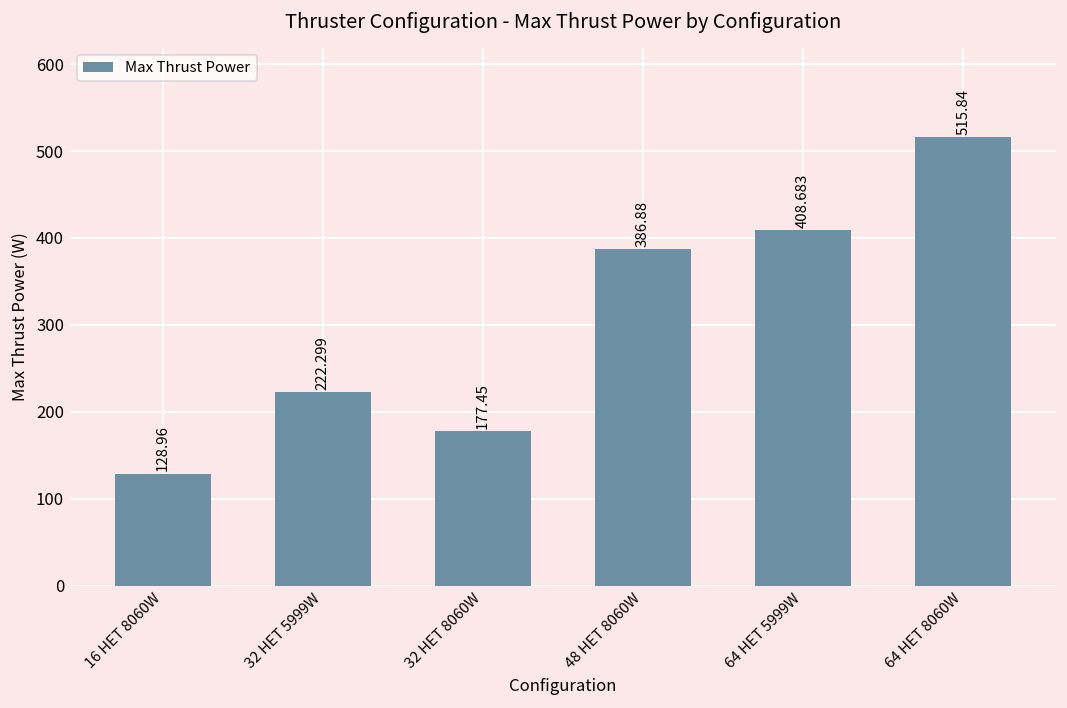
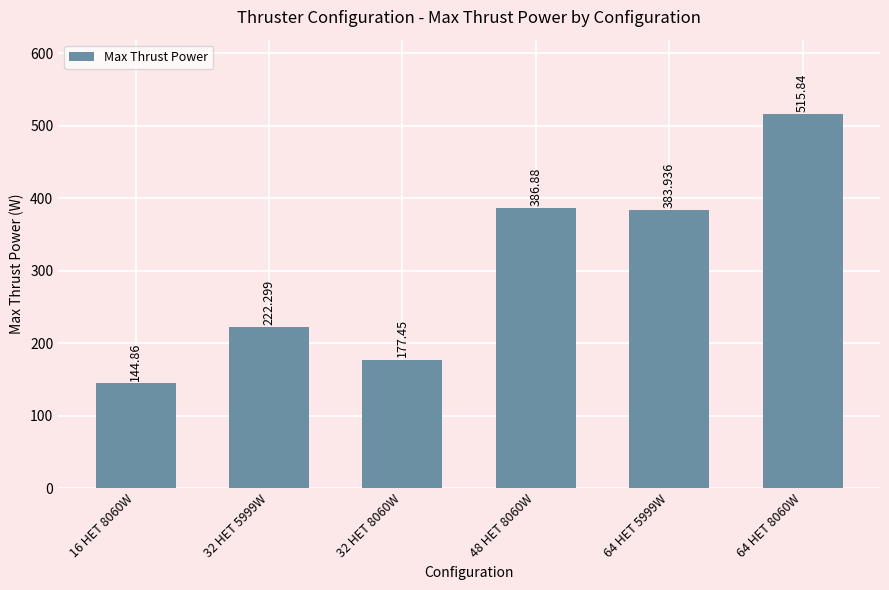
16 HET 8060W: 128.96 -> 144.86
64 HET 5999W: 408.683 -> 383.936
